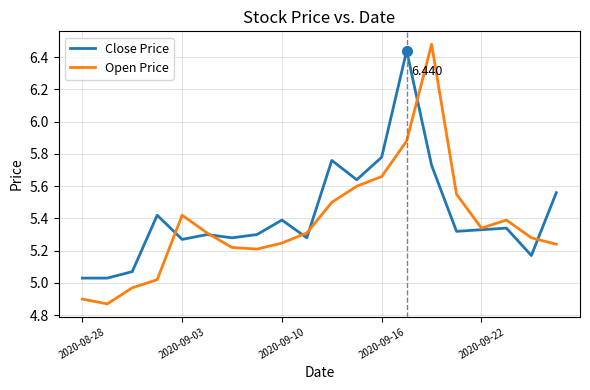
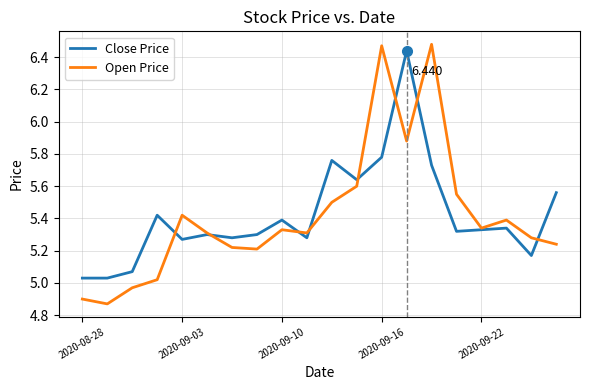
Open Price, 2020-09-10: 5.25 -> 5.33
Open Price, 2020-09-16: 5.66 -> 6.47
